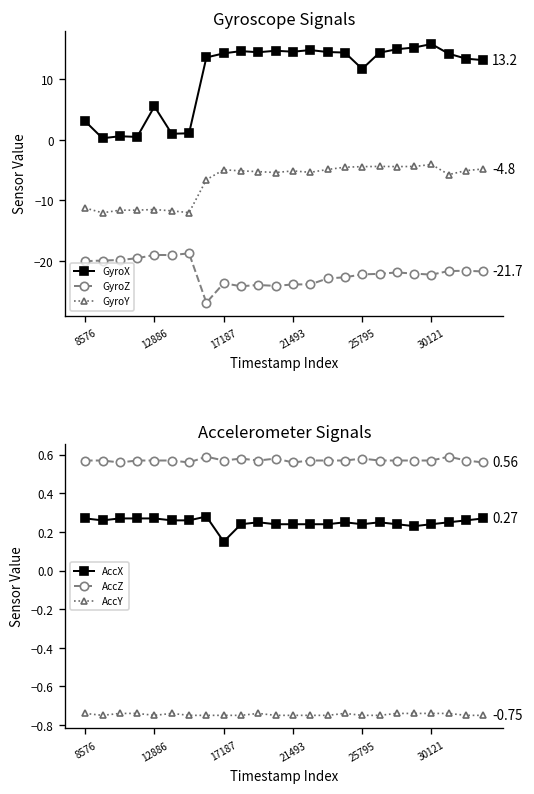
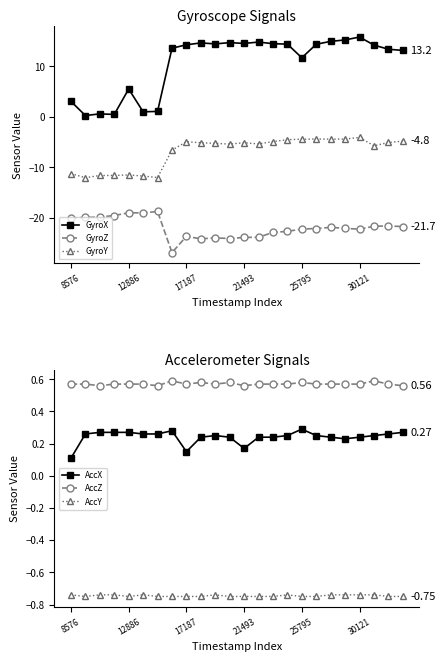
Accelerometer Signals, AccX, 8576: 0.27 -> 0.11
Accelerometer Signals, AccX, 21493: 0.24 -> 0.17
Accelerometer Signals, AccX, 25795: 0.24 -> 0.29
